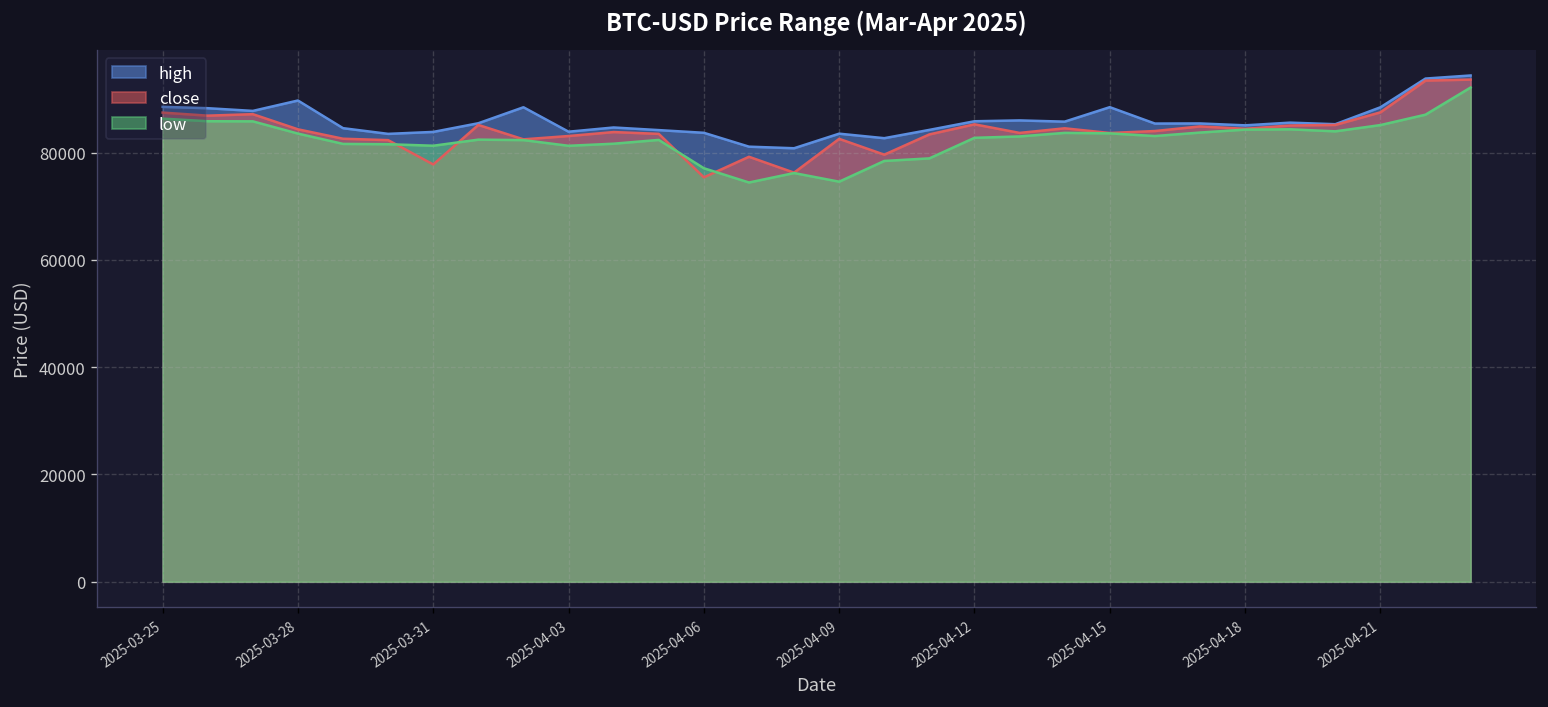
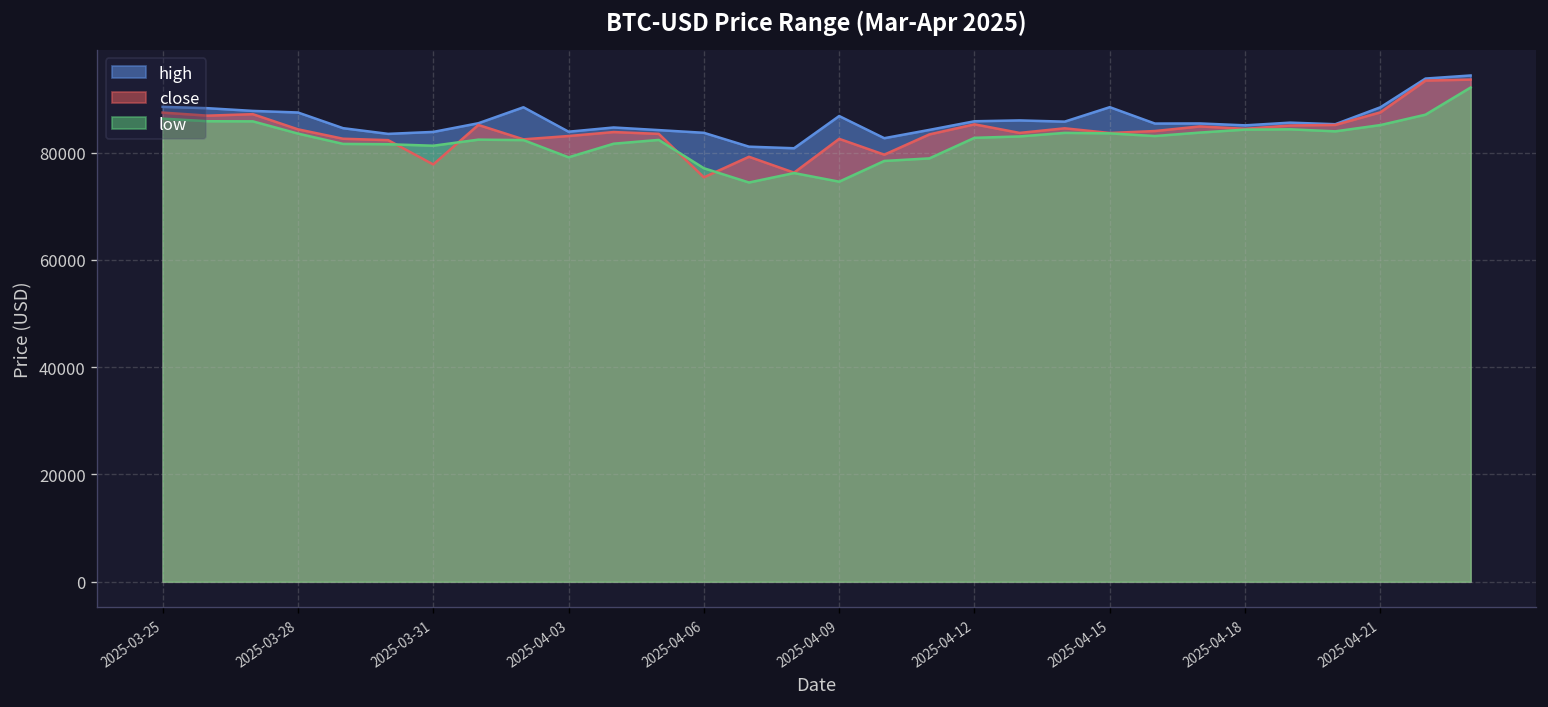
high, 2025-03-28: 90000 -> 87000
low, 2025-04-03: 81000 -> 79000
high, 2025-04-09: 84000 -> 87000
